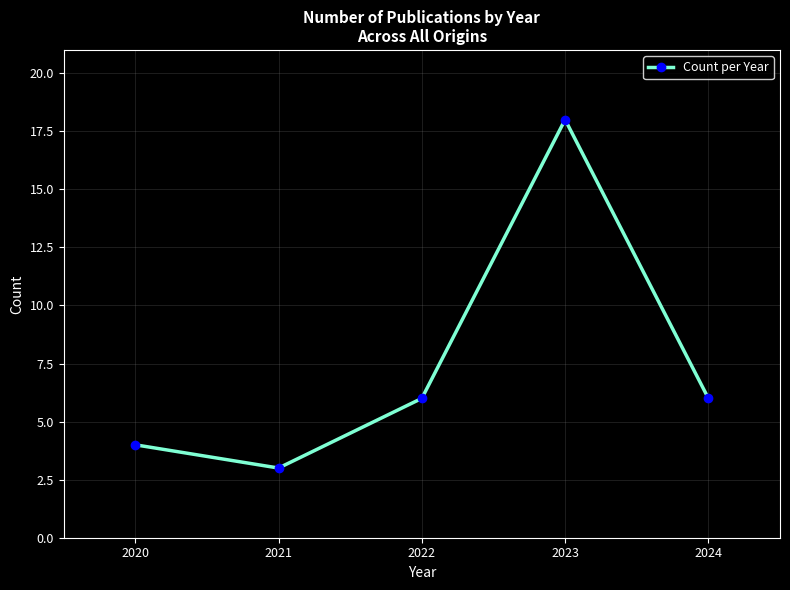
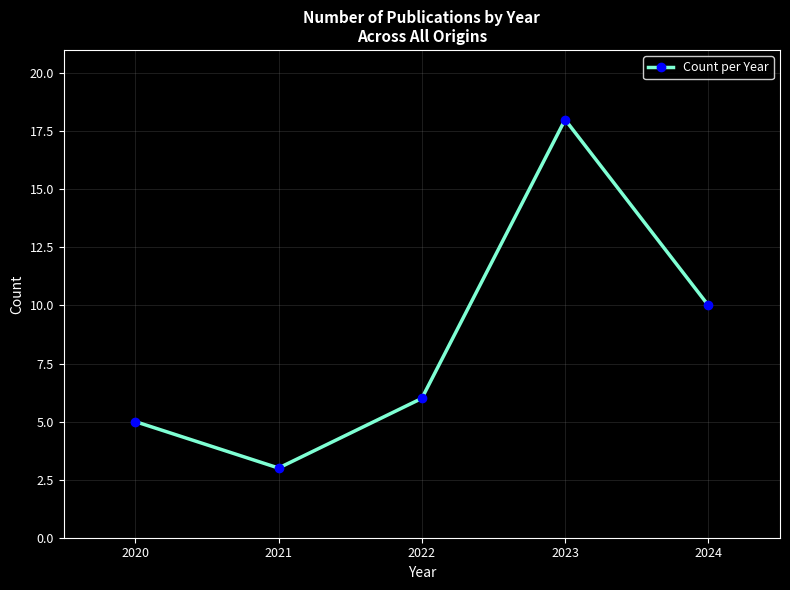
2020: 4 -> 5
2024: 6 -> 10
